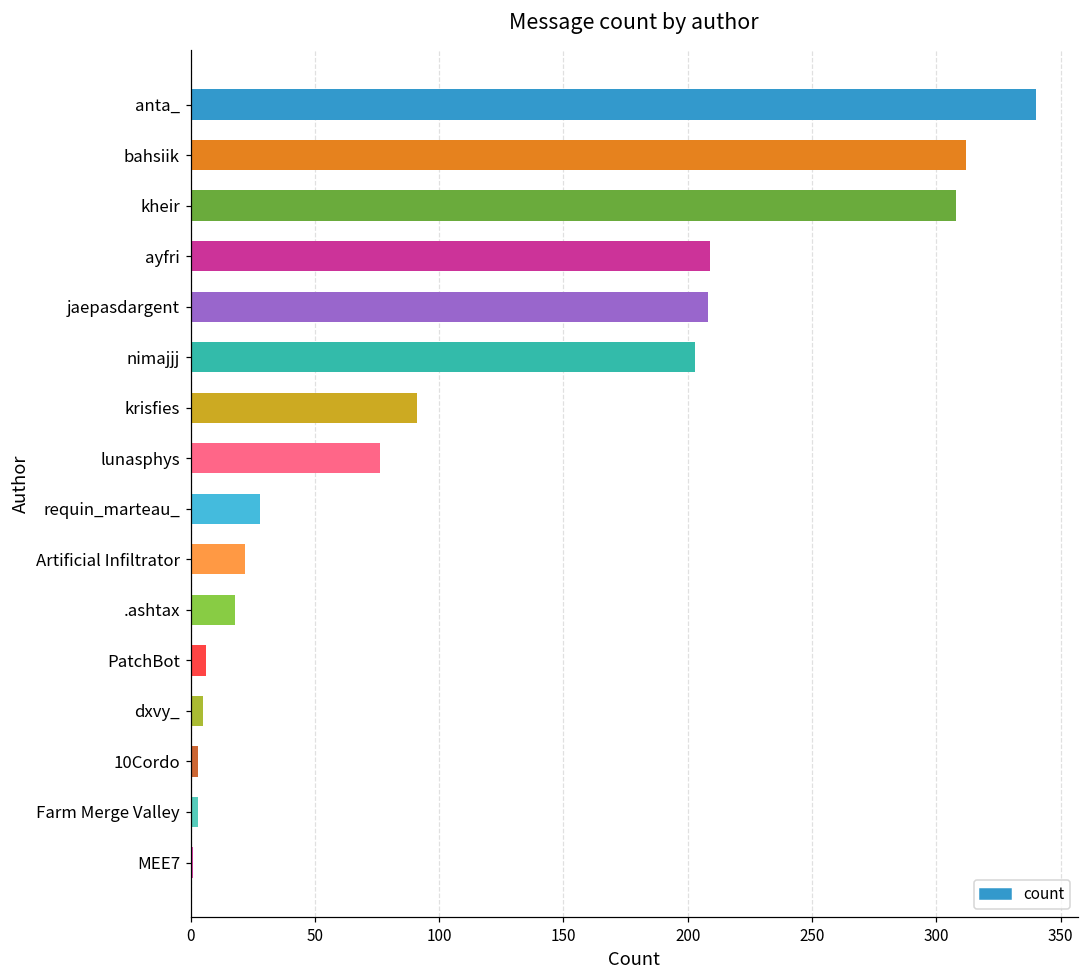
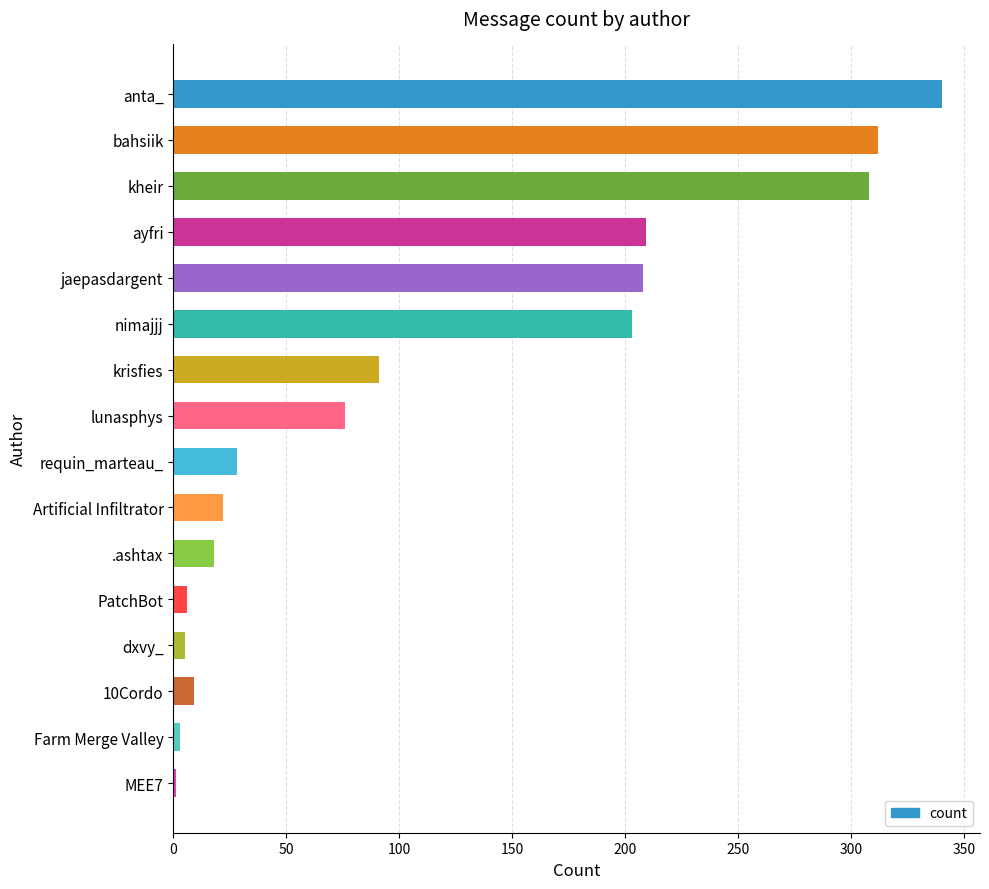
10Cordo: 3 -> 9
